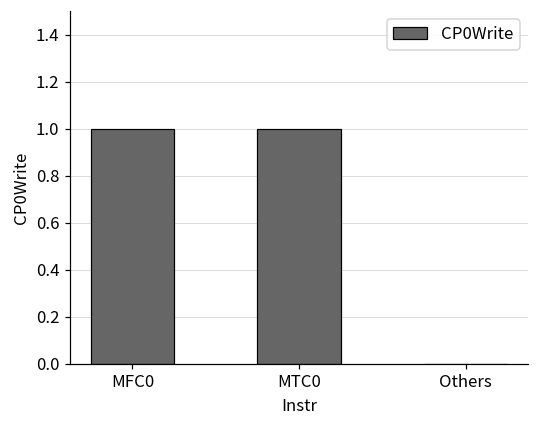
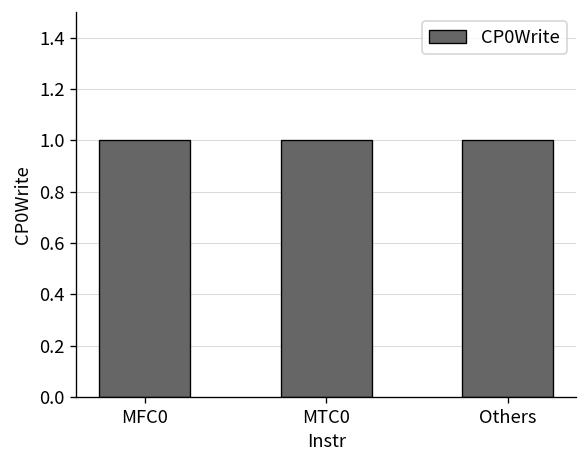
Others: 0 -> 1
